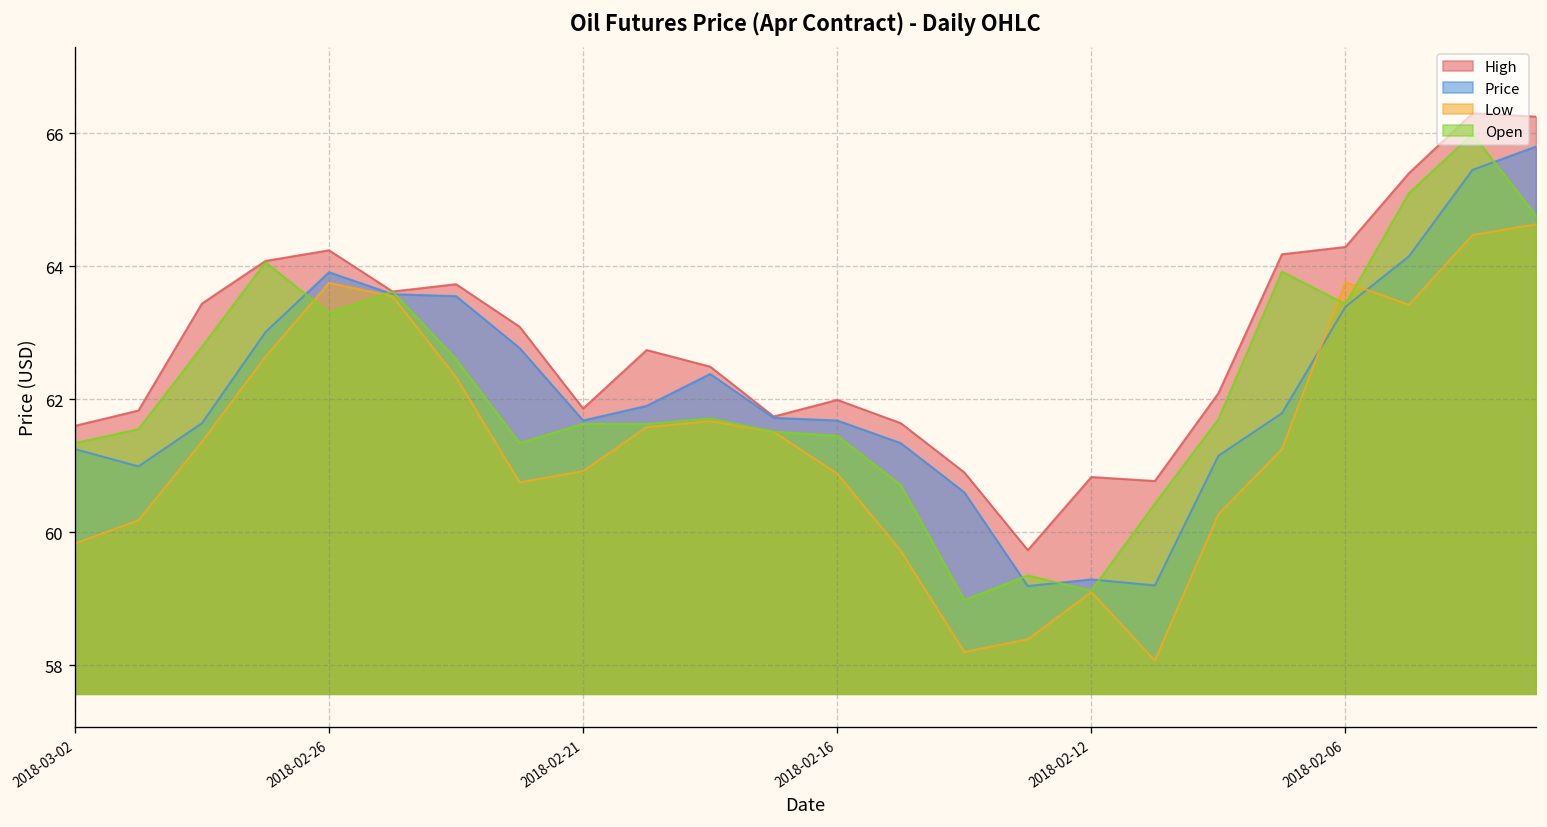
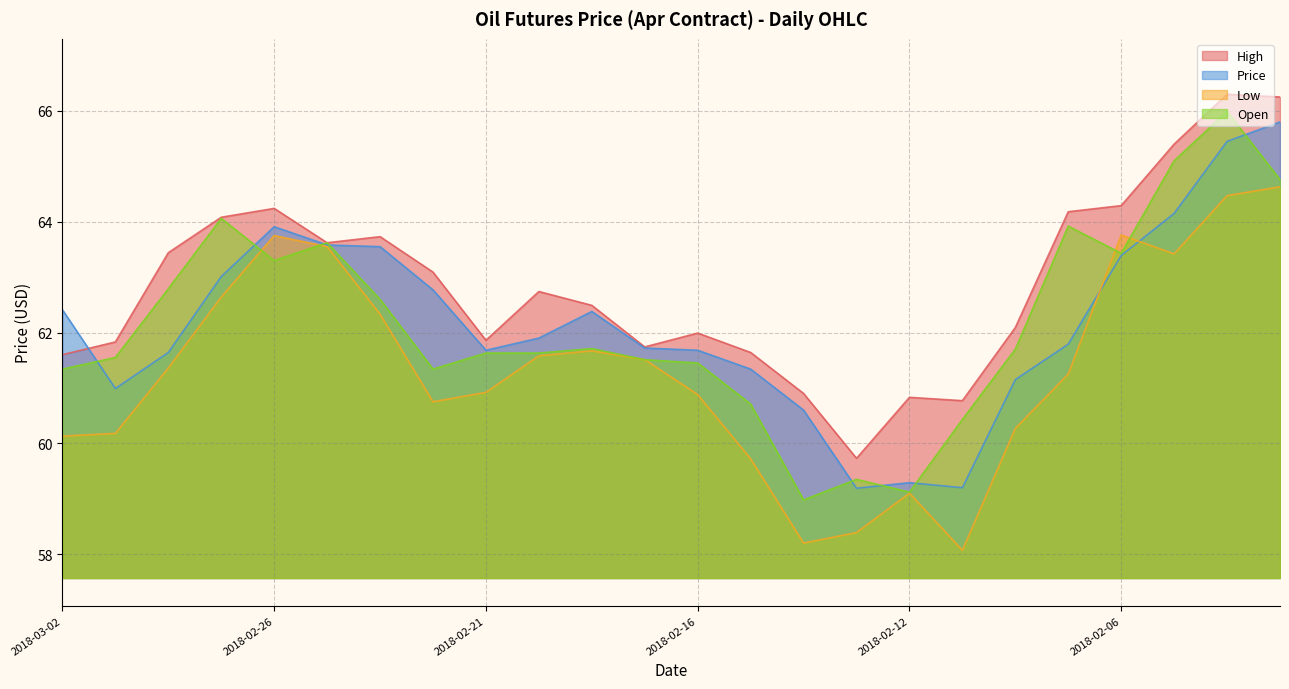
Price, 2018-03-02: 61.3 -> 62.4
Low, 2018-03-02: 59.8 -> 60.1
